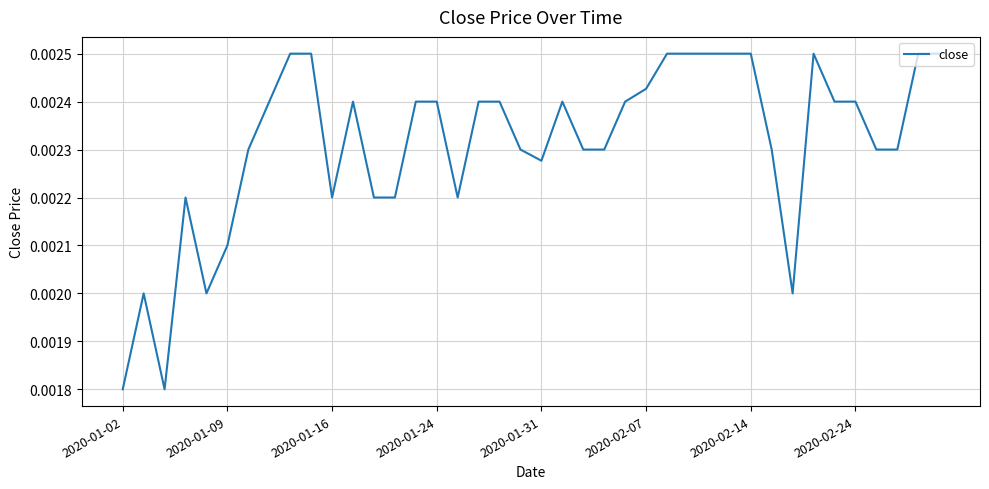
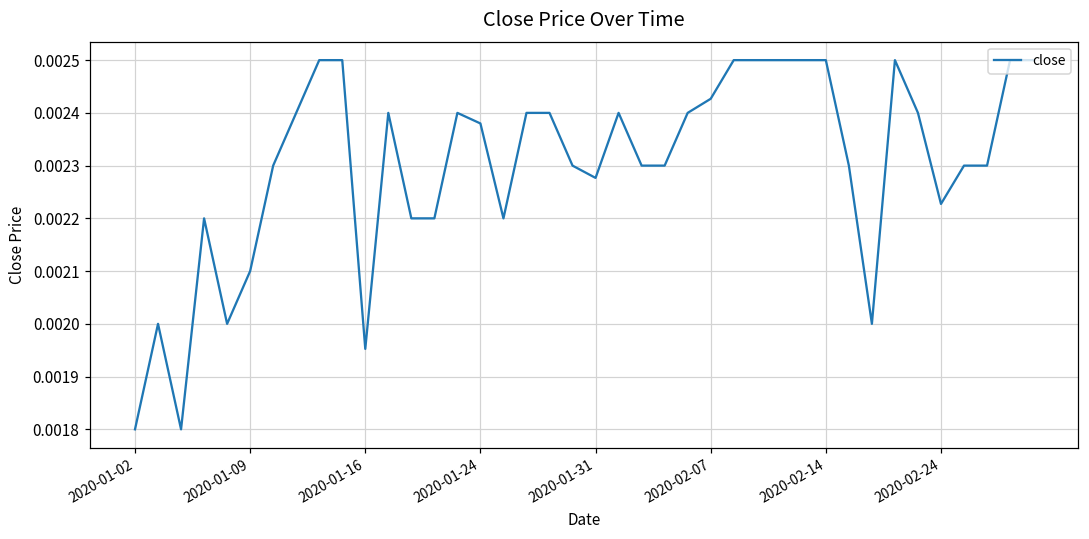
2020-01-16: 0.00220 -> 0.00195
2020-01-24: 0.00240 -> 0.00238
2020-02-24: 0.00240 -> 0.00223
